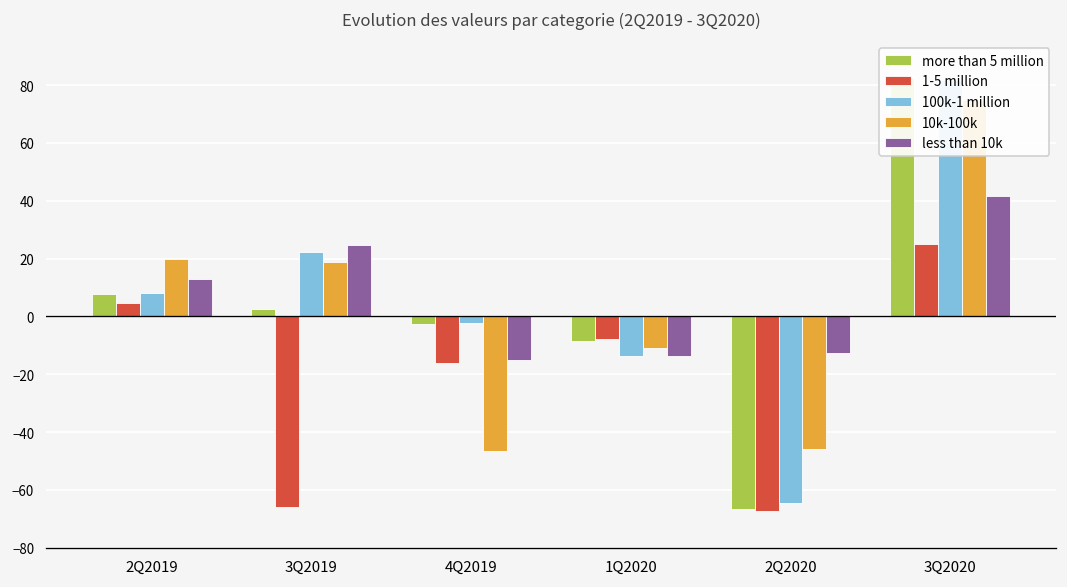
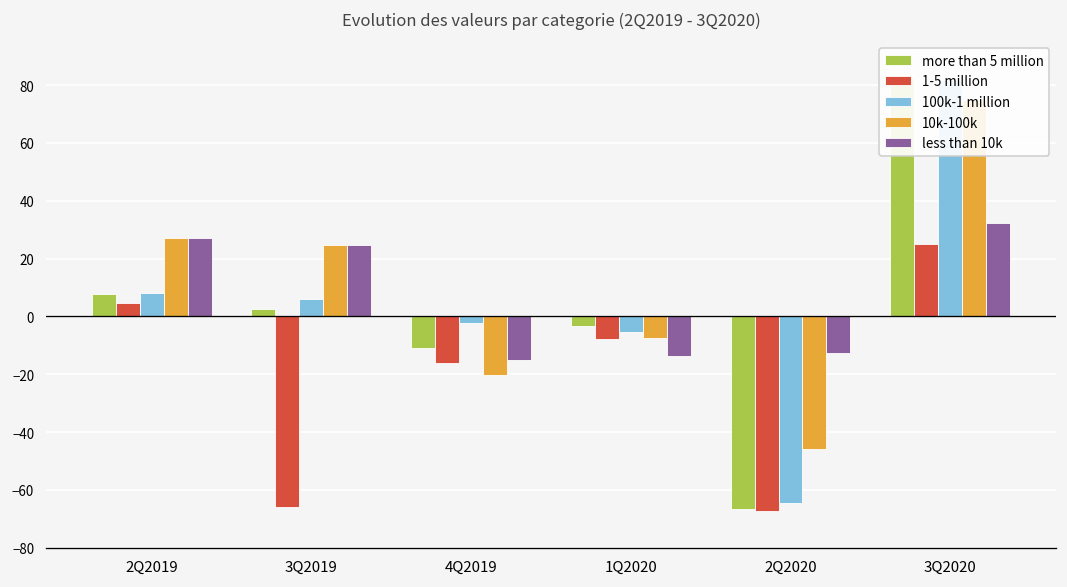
10k-100k, 2Q2019: 20 -> 27
less than 10k, 2Q2019: 13 -> 27
100k-1 million, 3Q2019: 22 -> 6
10k-100k, 3Q2019: 19 -> 25
more than 5 million, 4Q2019: -3 -> -11
10k-100k, 4Q2019: -47 -> -20
more than 5 million, 1Q2020: -9 -> -3
100k-1 million, 1Q2020: -14 -> -5
10k-100k, 1Q2020: -11 -> -8
less than 10k, 3Q2020: 42 -> 32
